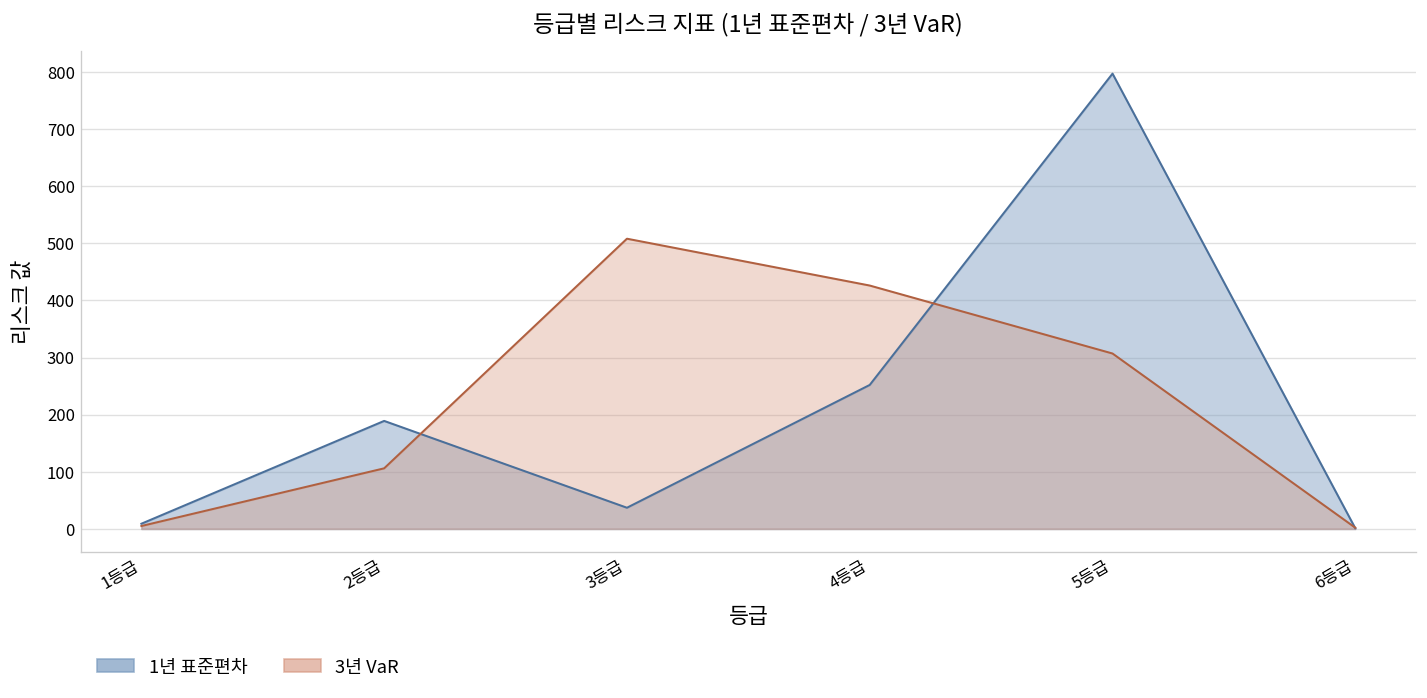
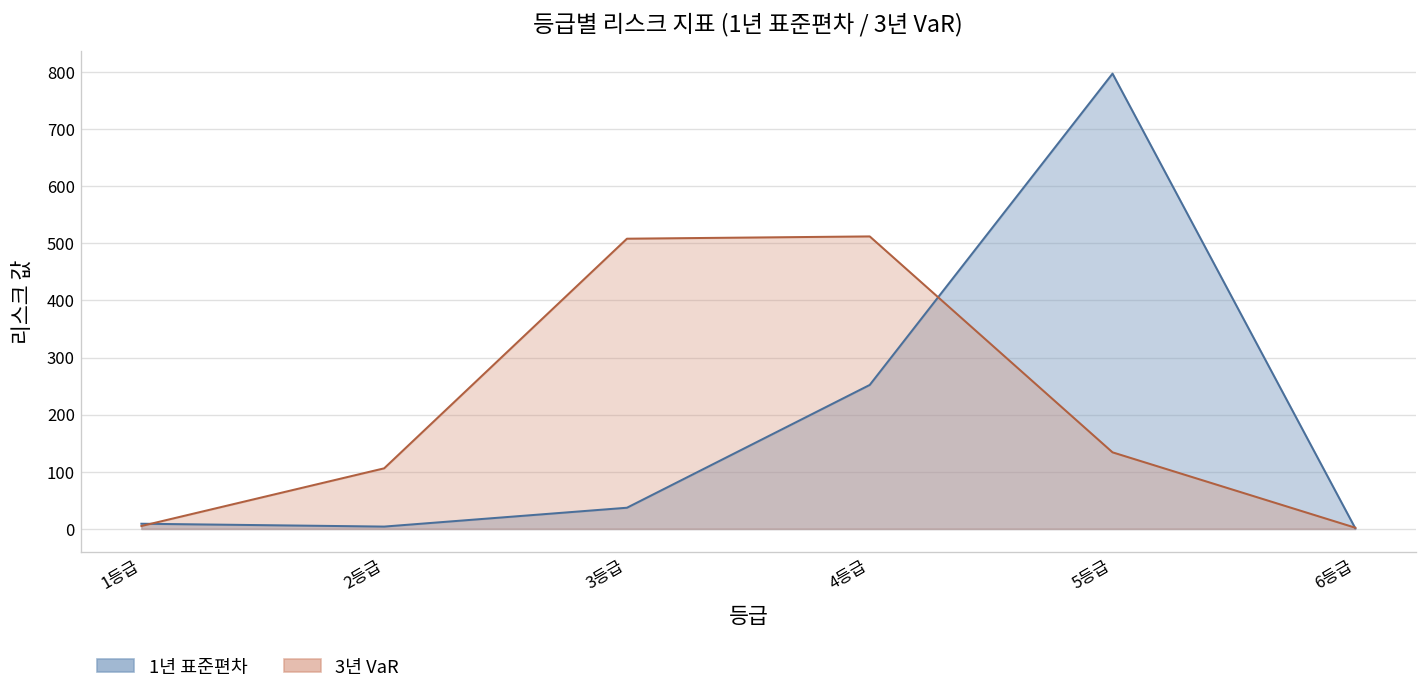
1년 표준편차, 2등급: 190 -> 0
3년 VaR, 4등급: 430 -> 510
3년 VaR, 5등급: 310 -> 130
